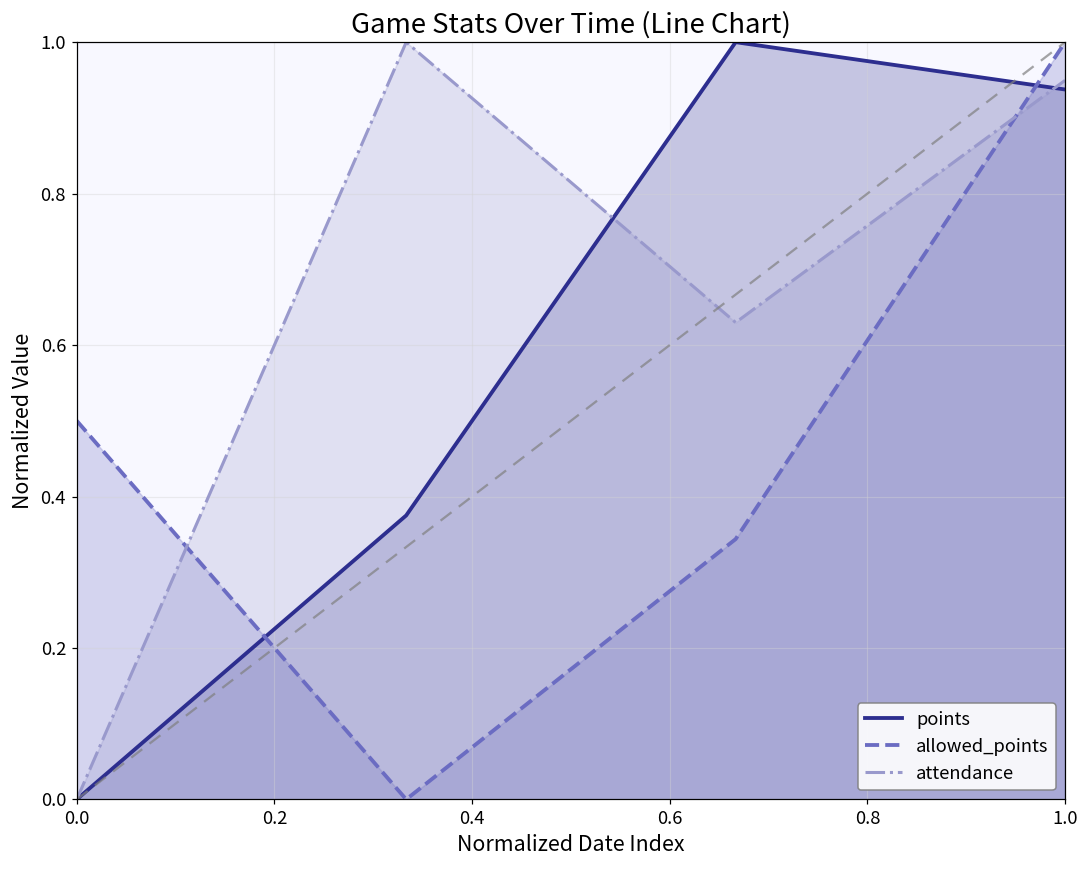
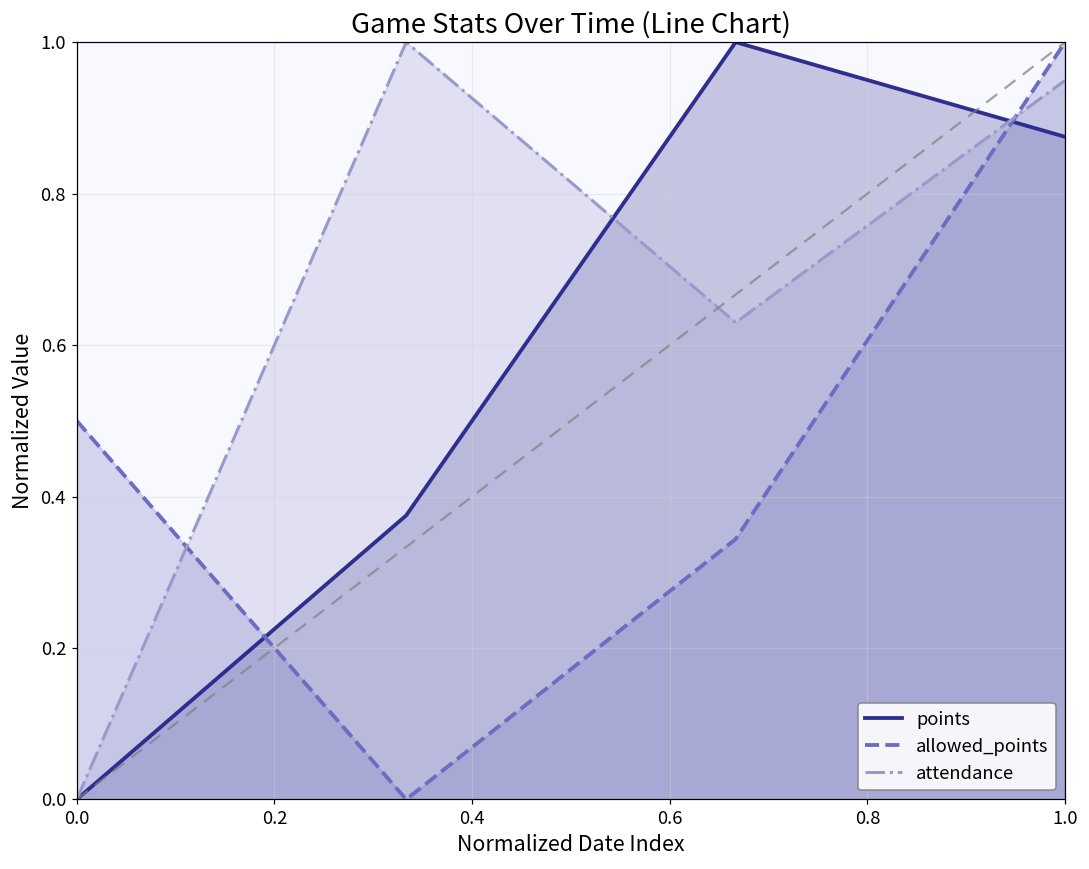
points, 1.0: 0.94 -> 0.88
